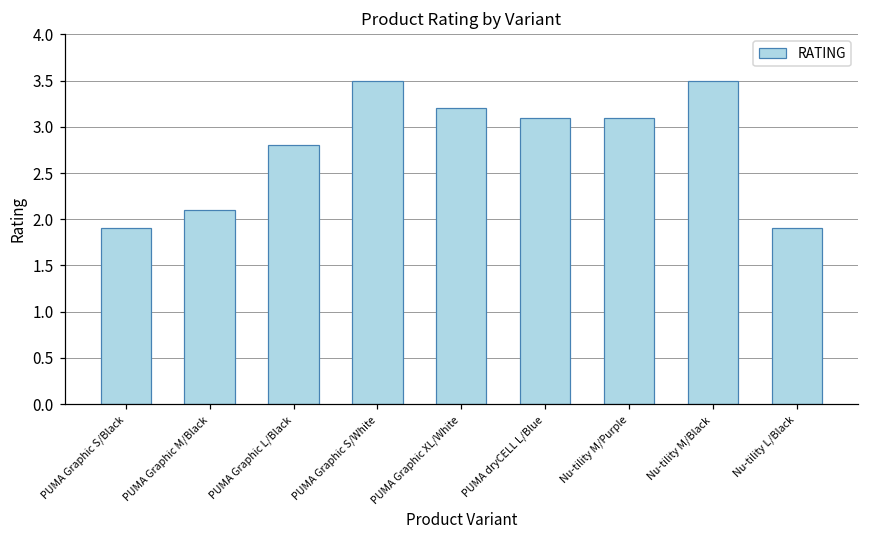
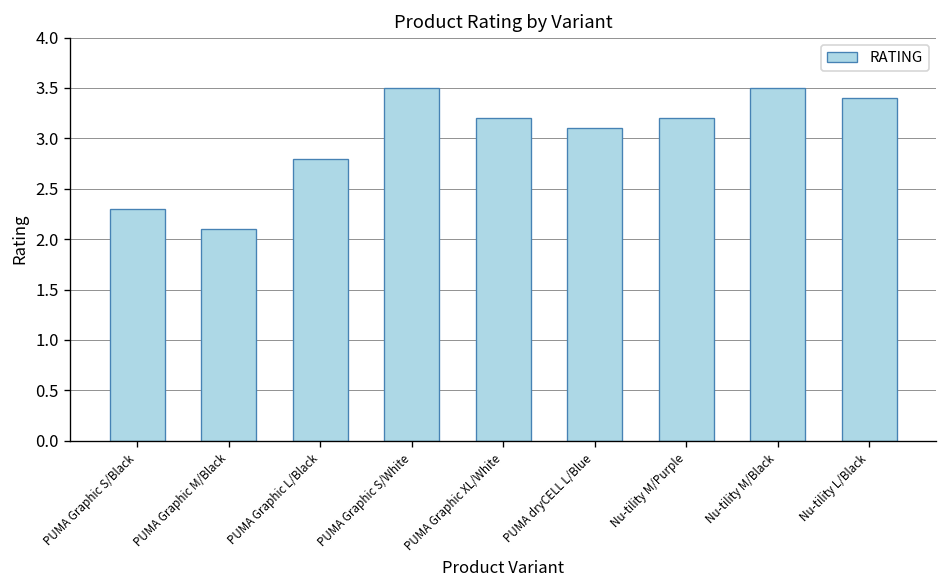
PUMA Graphic S/Black: 1.9 -> 2.3
Nu-tility M/Purple: 3.1 -> 3.2
Nu-tility L/Black: 1.9 -> 3.4
